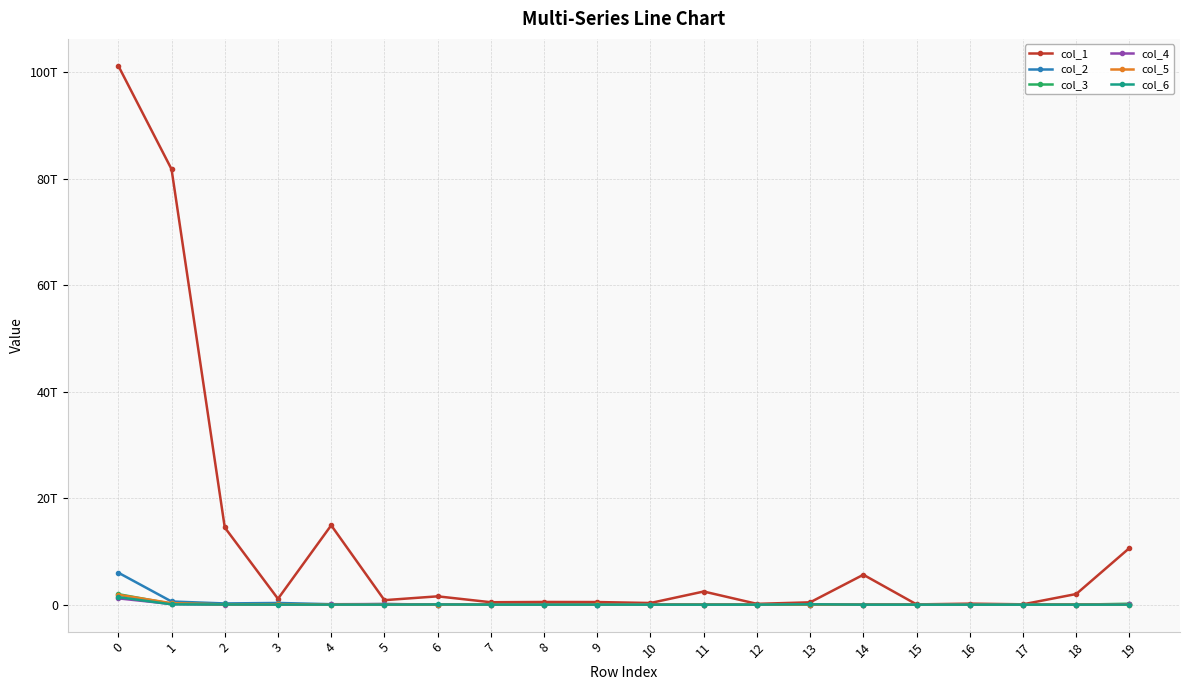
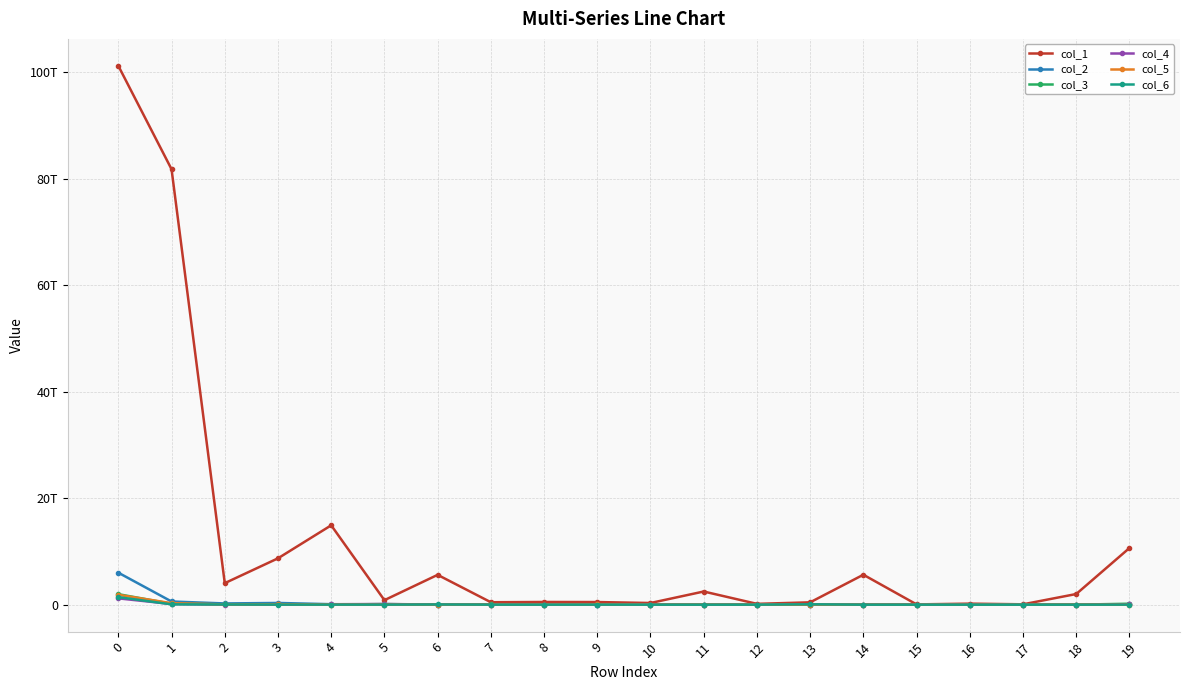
col_1, 2: 15T -> 4T
col_1, 3: 1T -> 9T
col_1, 6: 2T -> 6T
